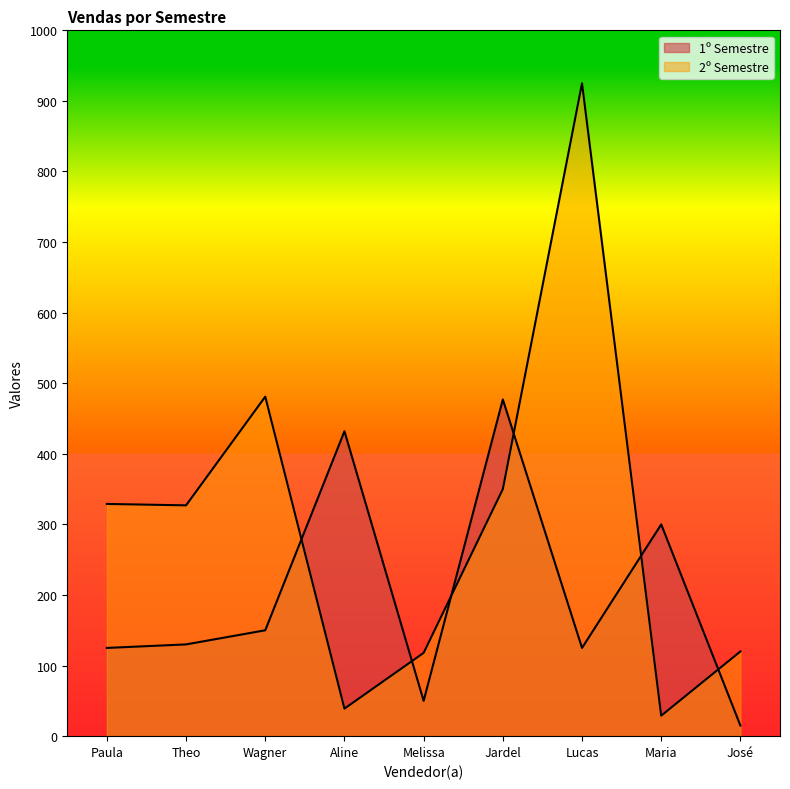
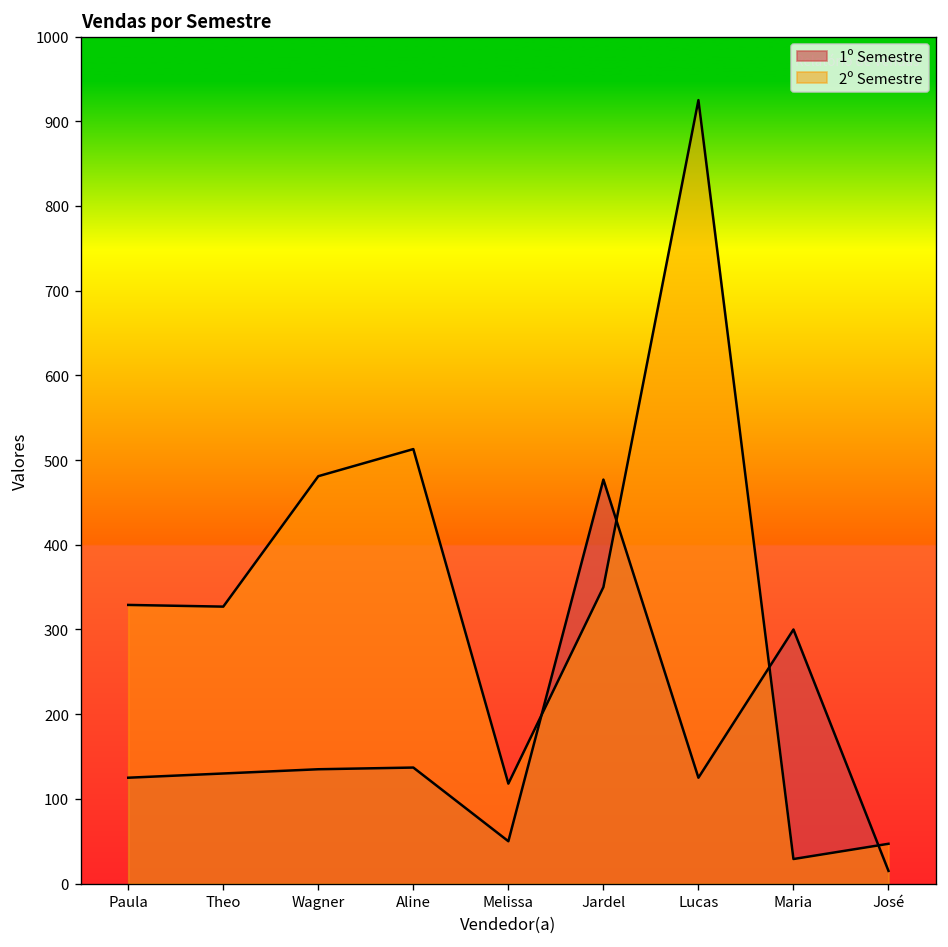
1º Semestre, Wagner: 150 -> 140
1º Semestre, Aline: 430 -> 140
2º Semestre, Aline: 40 -> 510
2º Semestre, José: 120 -> 50
